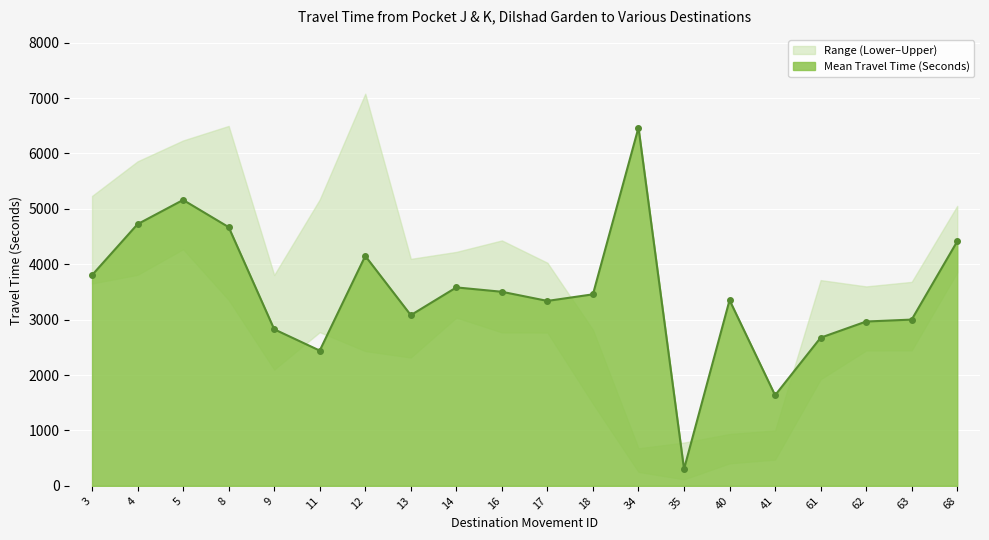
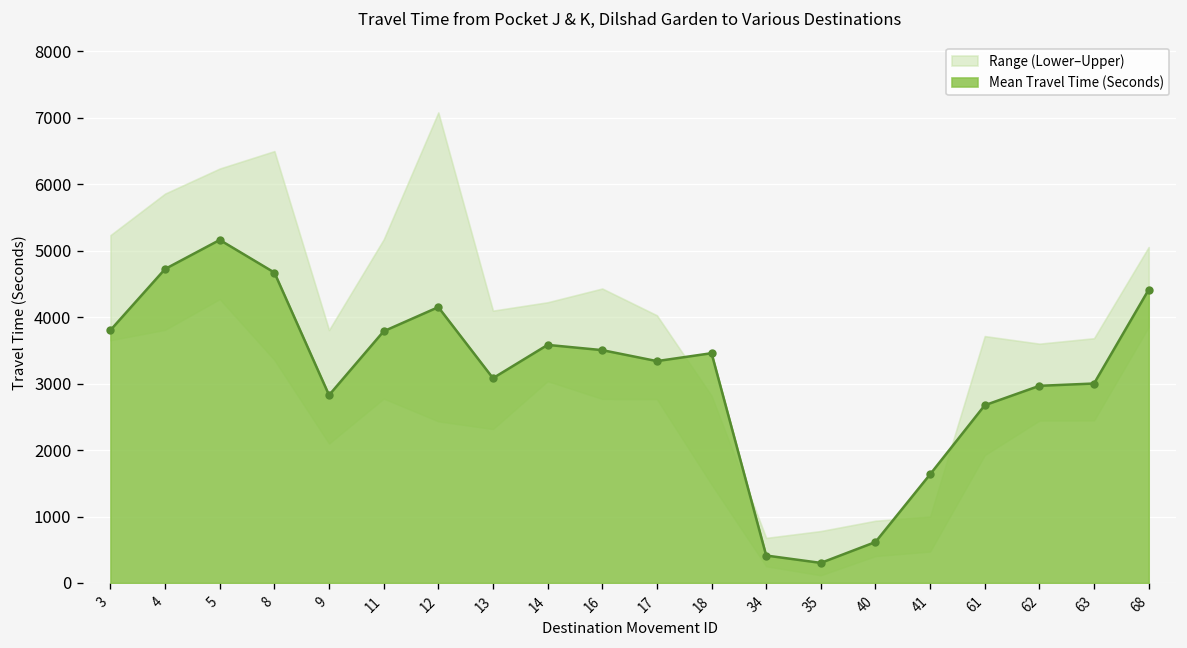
Mean Travel Time (Seconds), 11: 2400 -> 3800
Mean Travel Time (Seconds), 34: 6500 -> 400
Mean Travel Time (Seconds), 40: 3400 -> 600
